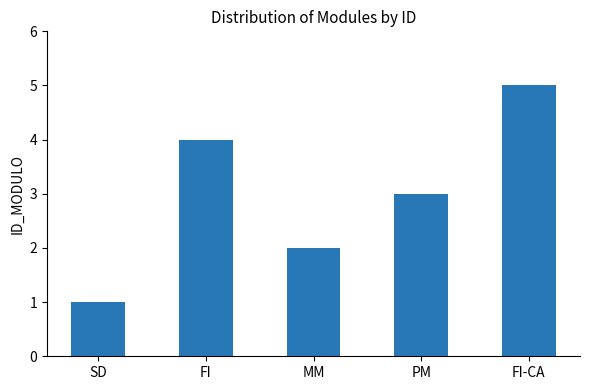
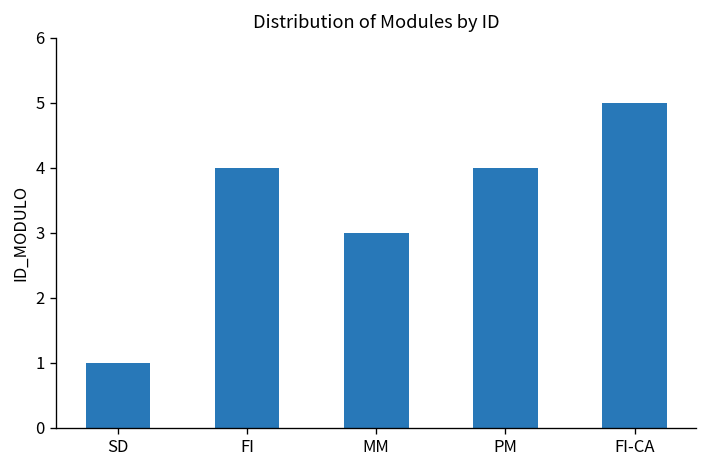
MM: 2 -> 3
PM: 3 -> 4
